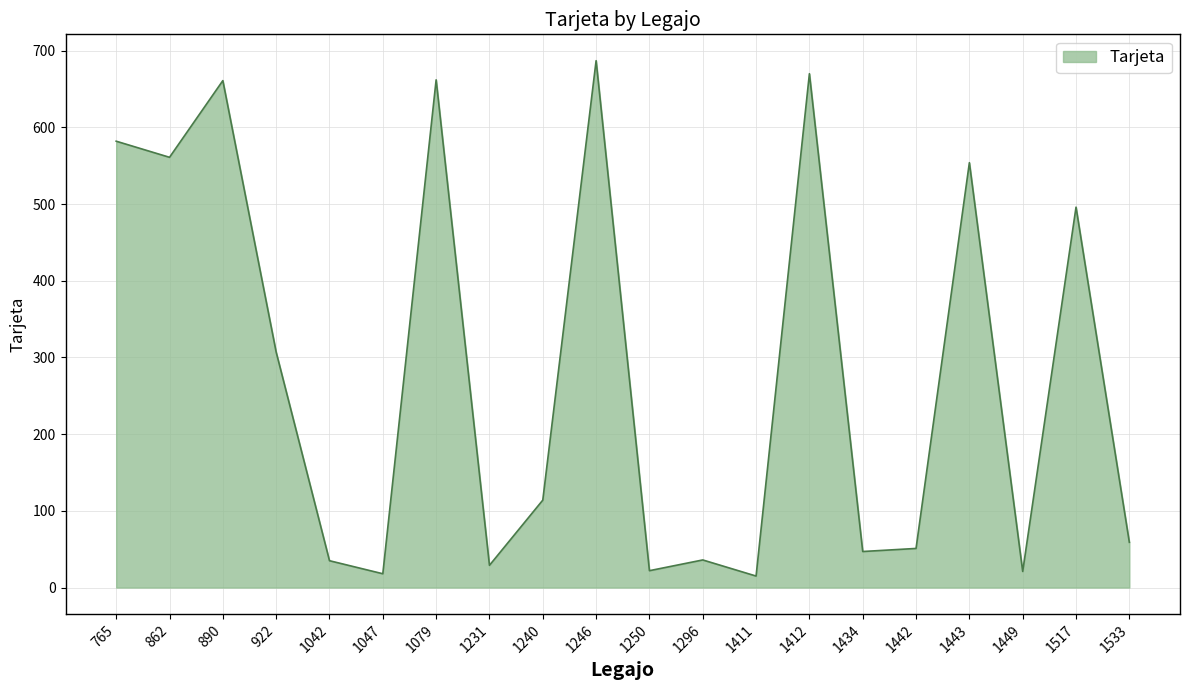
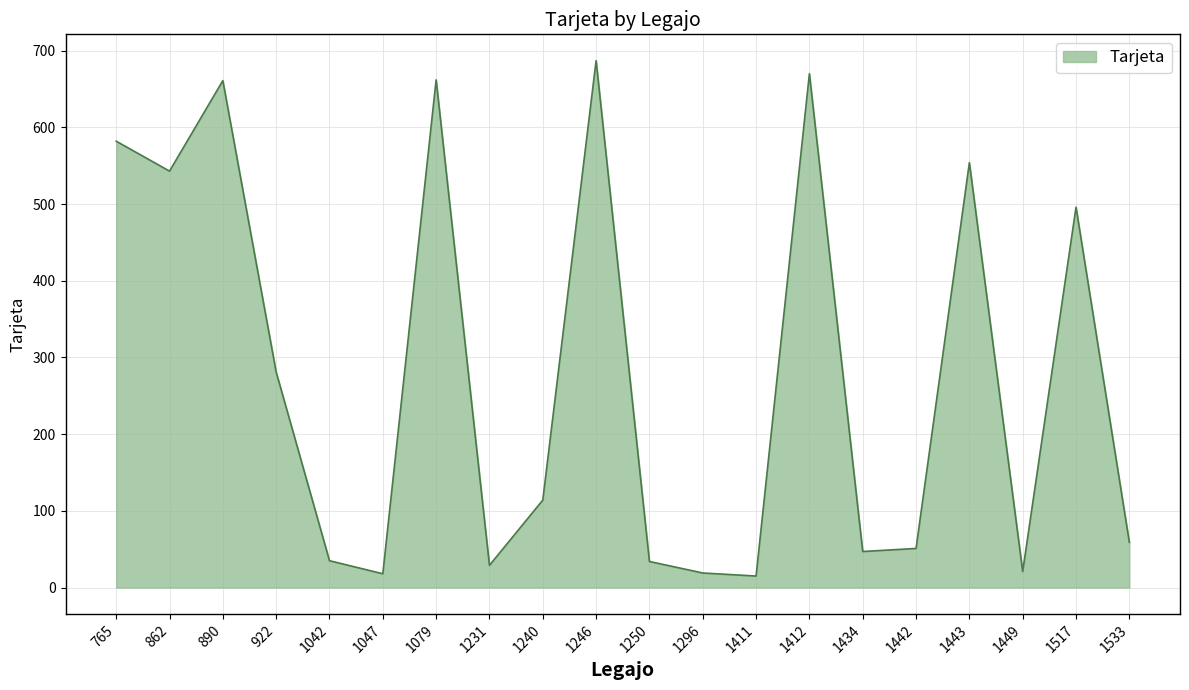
862: 560 -> 540
922: 310 -> 280
1250: 20 -> 30
1296: 40 -> 20
